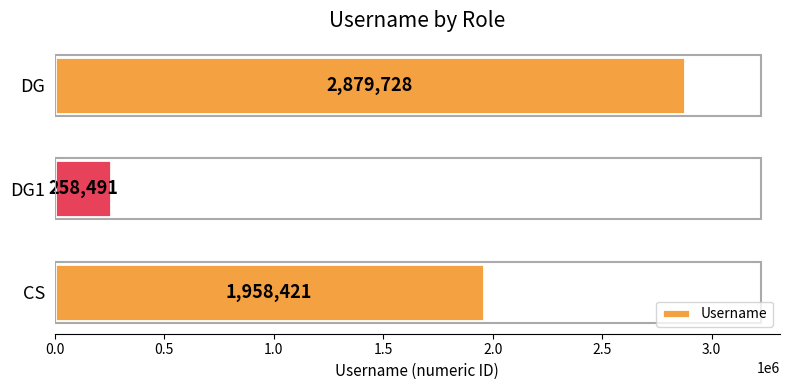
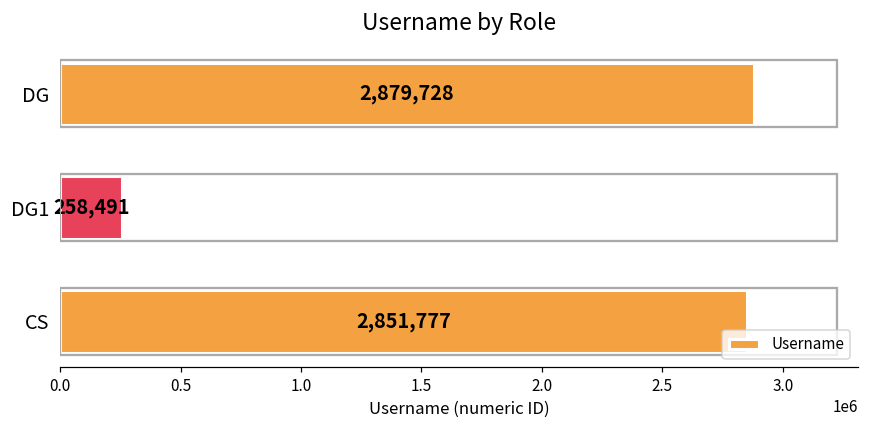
CS: 1,958,421 -> 2,851,777
